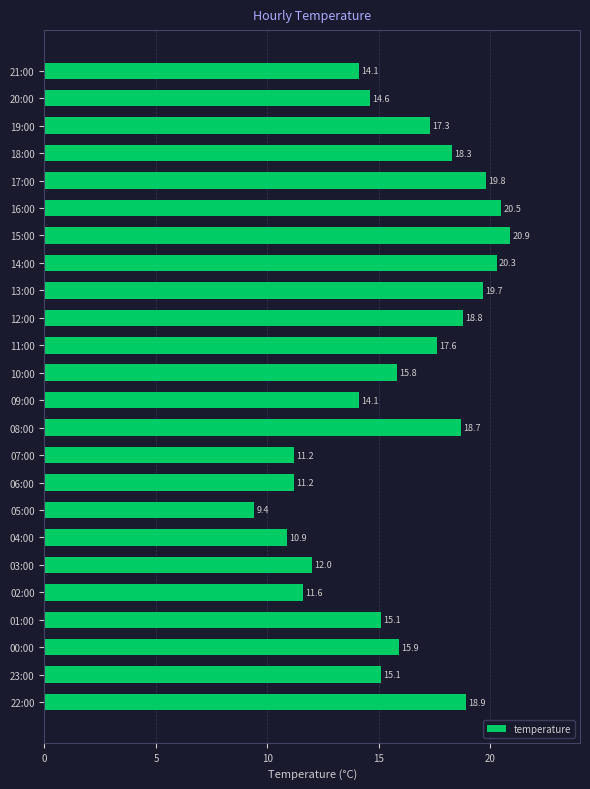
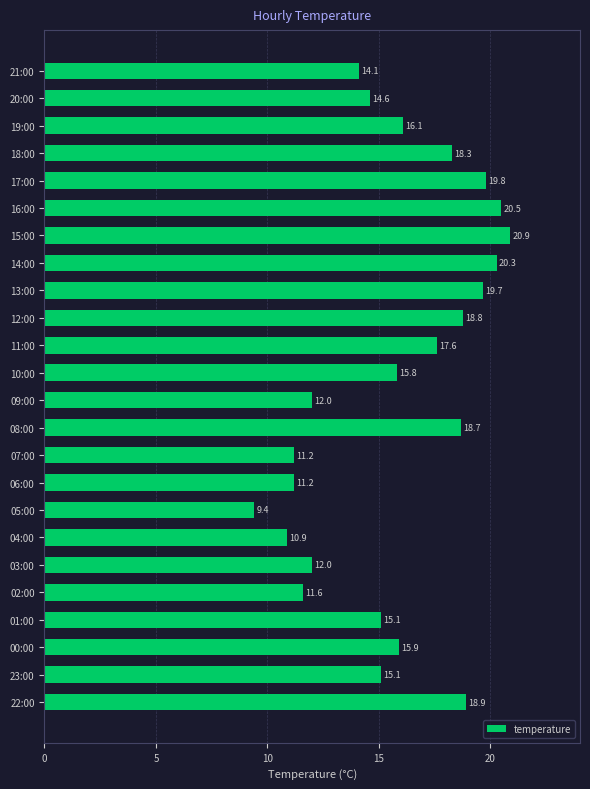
19:00: 17.3 -> 16.1
09:00: 14.1 -> 12.0
